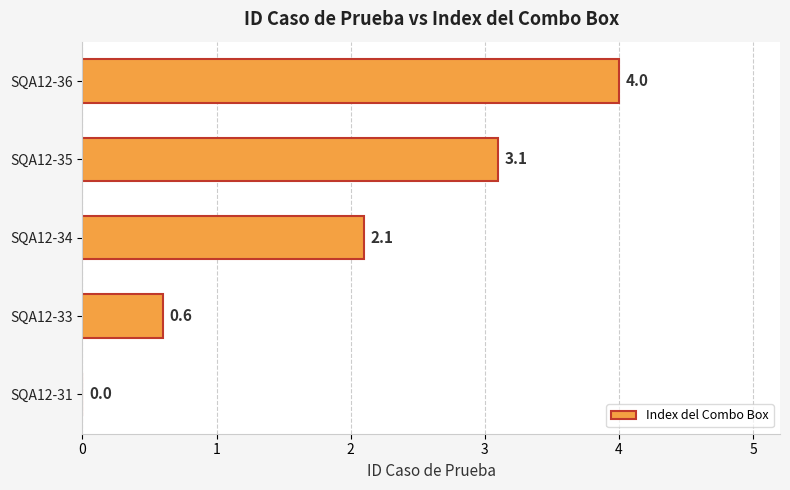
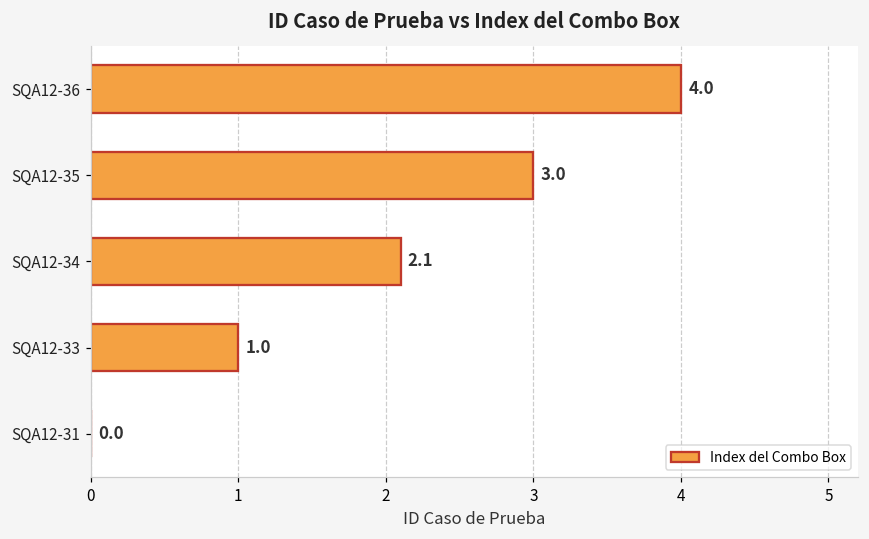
SQA12-35: 3.1 -> 3.0
SQA12-33: 0.6 -> 1.0
